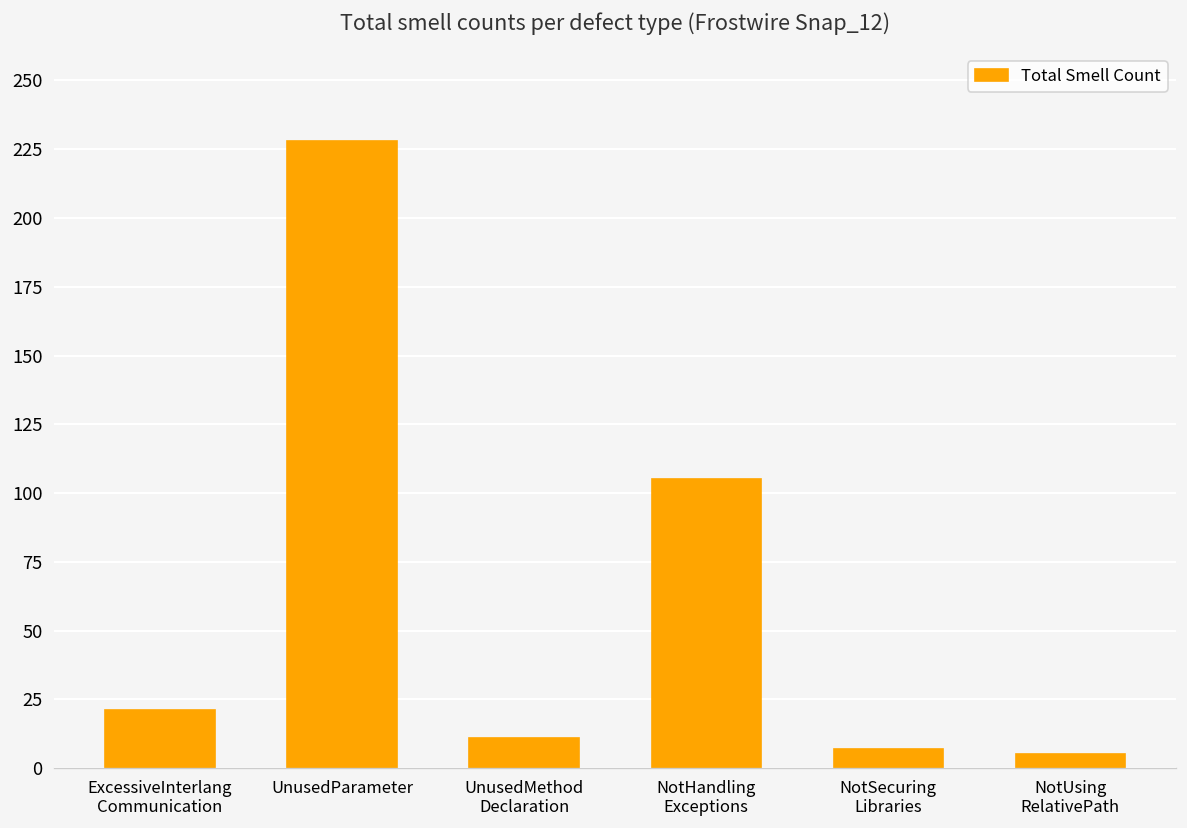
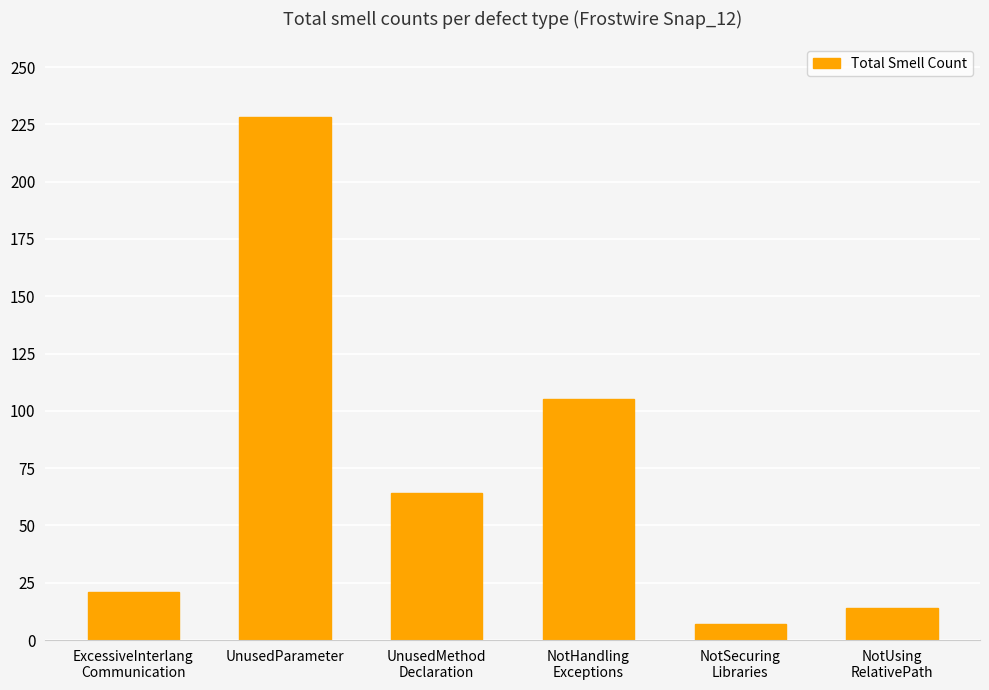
UnusedMethod Declaration: 11 -> 64
NotUsing RelativePath: 5 -> 14
